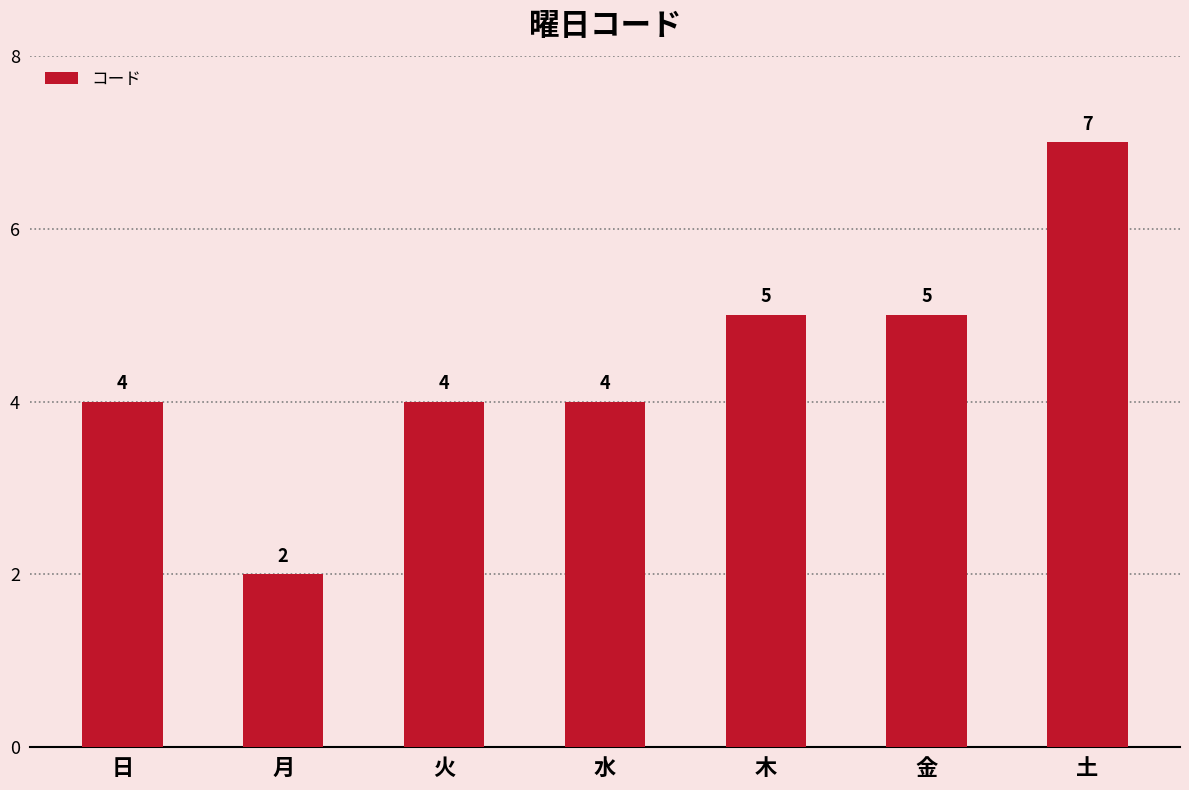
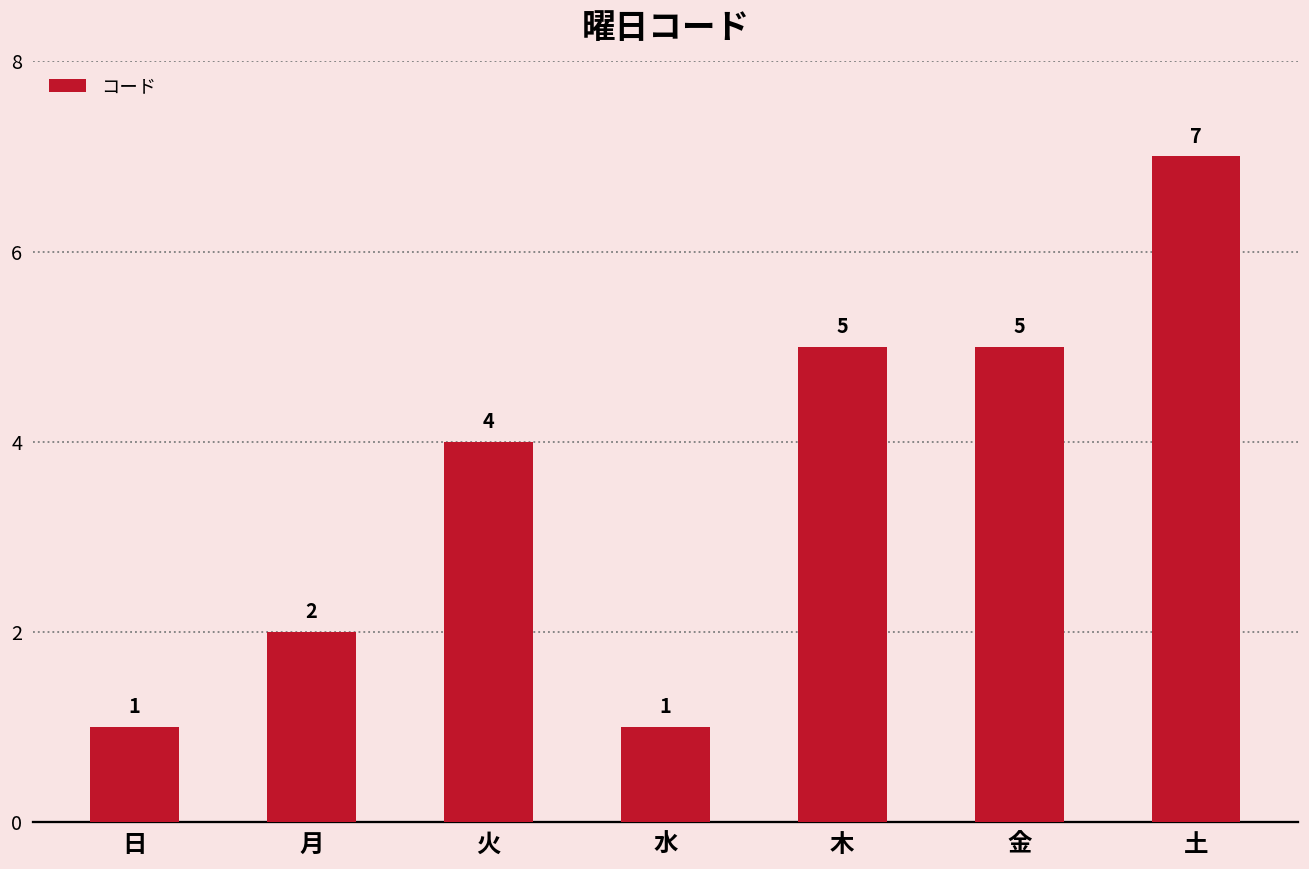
日: 4 -> 1
水: 4 -> 1
